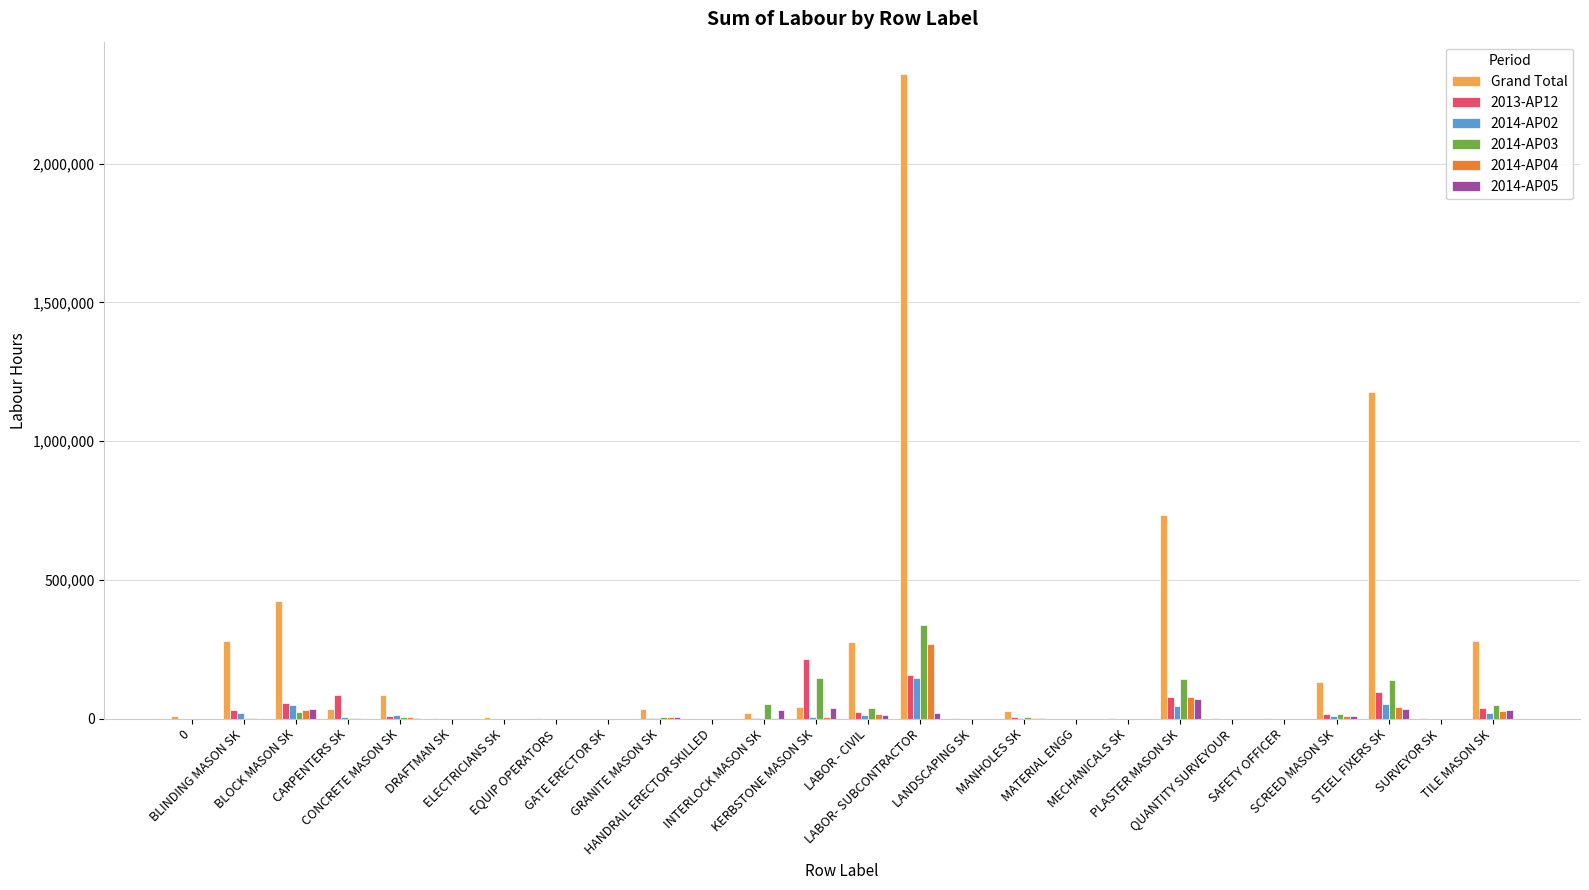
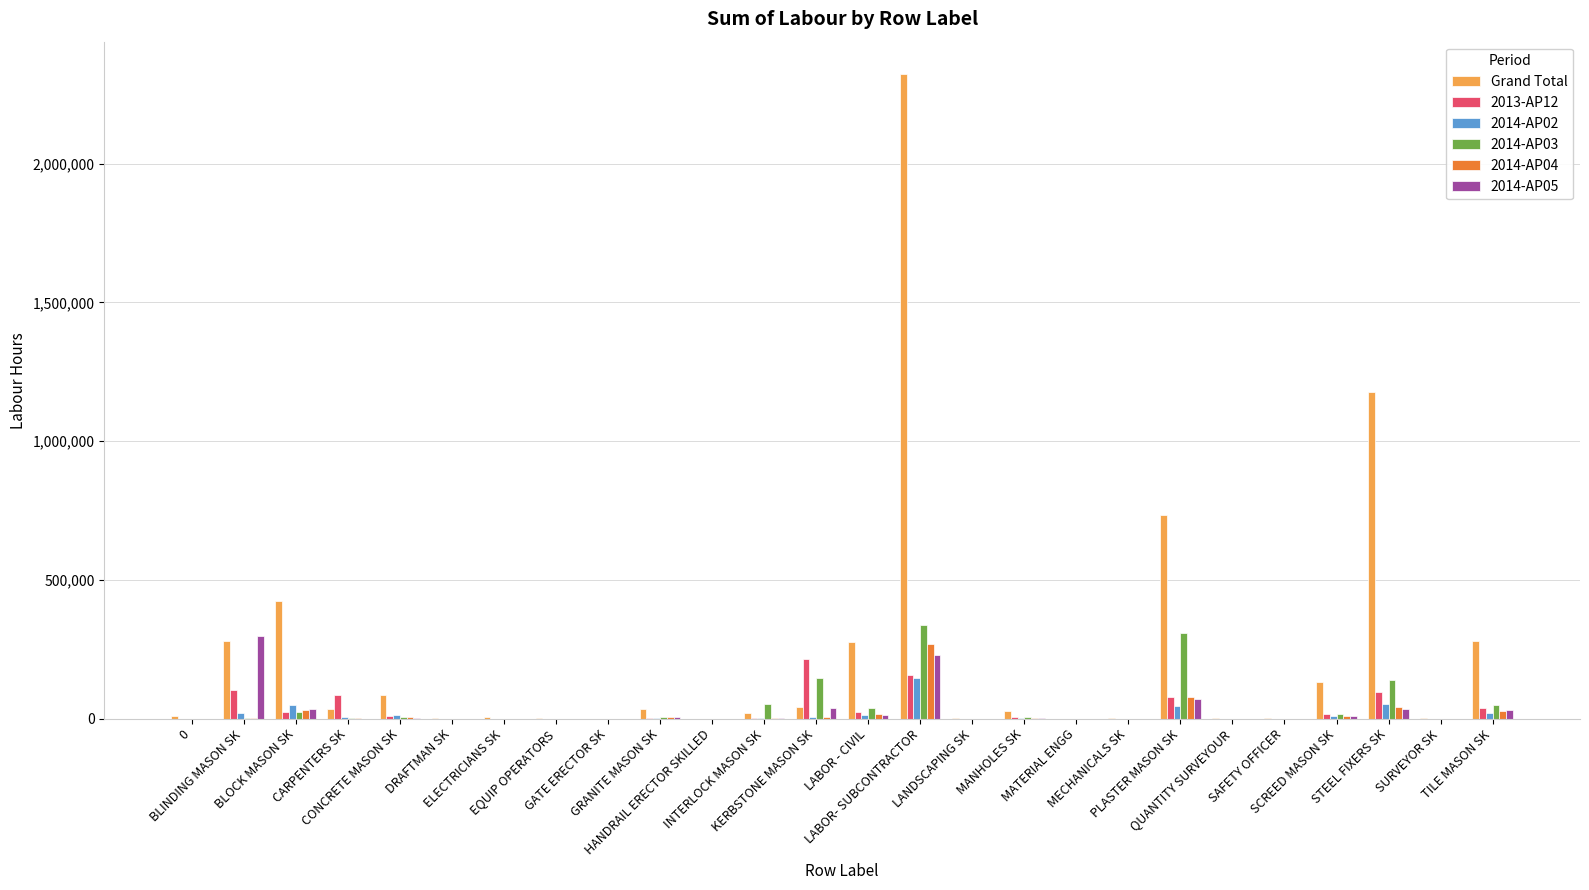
2013-AP12, BLINDING MASON SK: 30,000 -> 100,000
2014-AP05, BLINDING MASON SK: 0 -> 300,000
2013-AP12, BLOCK MASON SK: 60,000 -> 30,000
2014-AP05, INTERLOCK MASON SK: 30,000 -> 0
2014-AP05, LABOR- SUBCONTRACTOR: 20,000 -> 230,000
2014-AP03, PLASTER MASON SK: 140,000 -> 310,000
